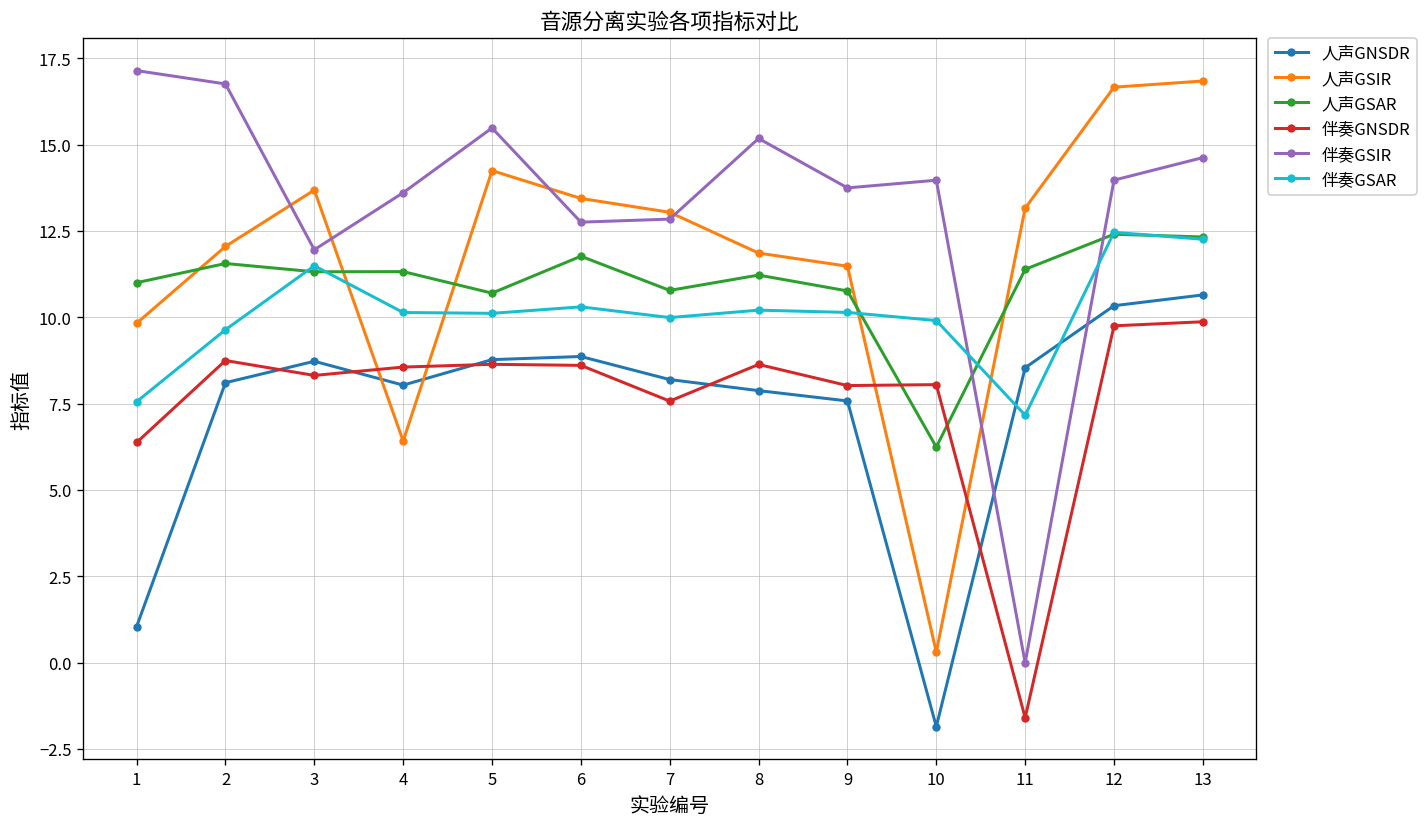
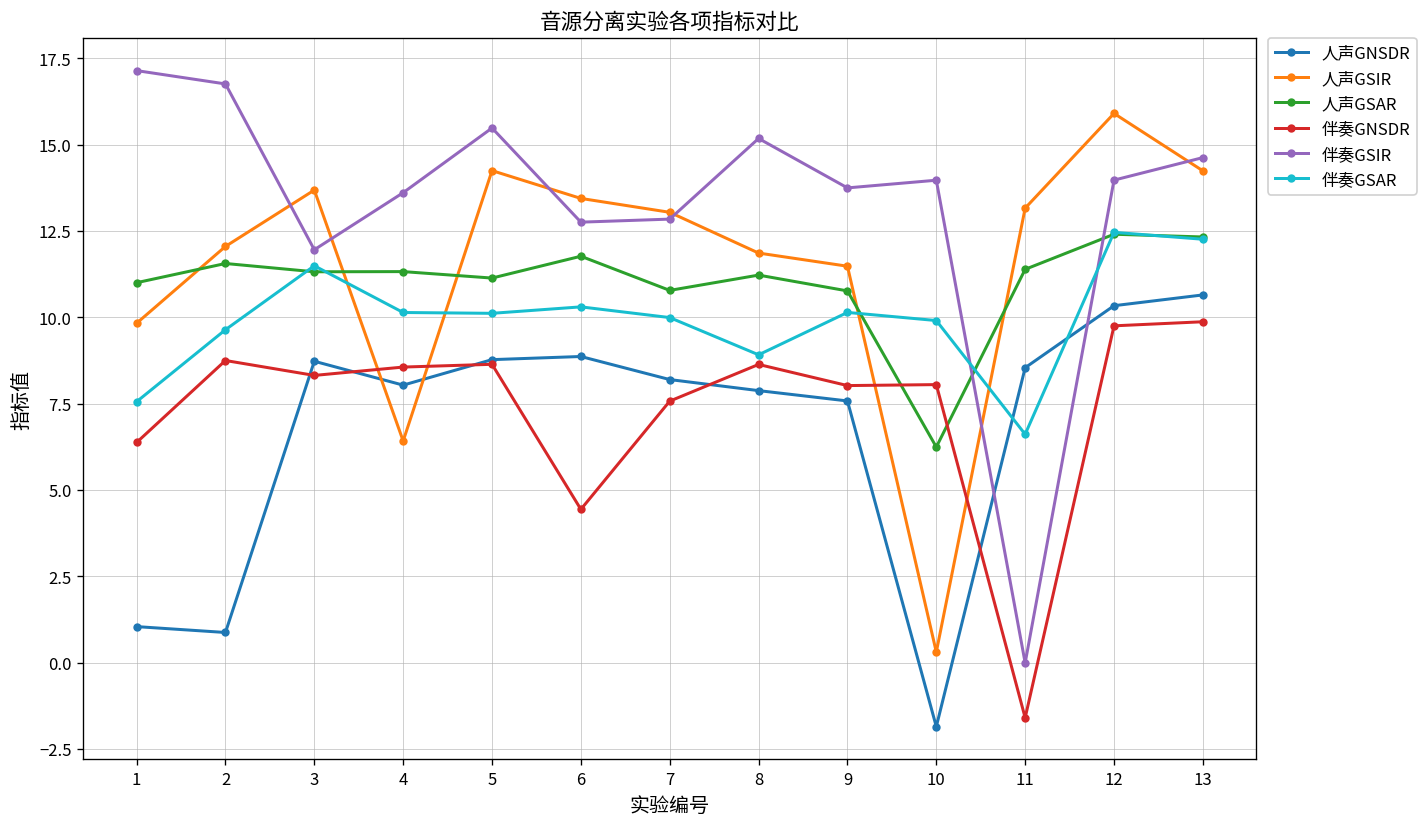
人声GNSDR, 2: 8.1 -> 0.9
人声GSAR, 5: 10.7 -> 11.1
伴奏GNSDR, 6: 8.6 -> 4.4
伴奏GSAR, 8: 10.2 -> 8.9
伴奏GSAR, 11: 7.2 -> 6.6
人声GSIR, 12: 16.7 -> 15.9
人声GSIR, 13: 16.8 -> 14.2
